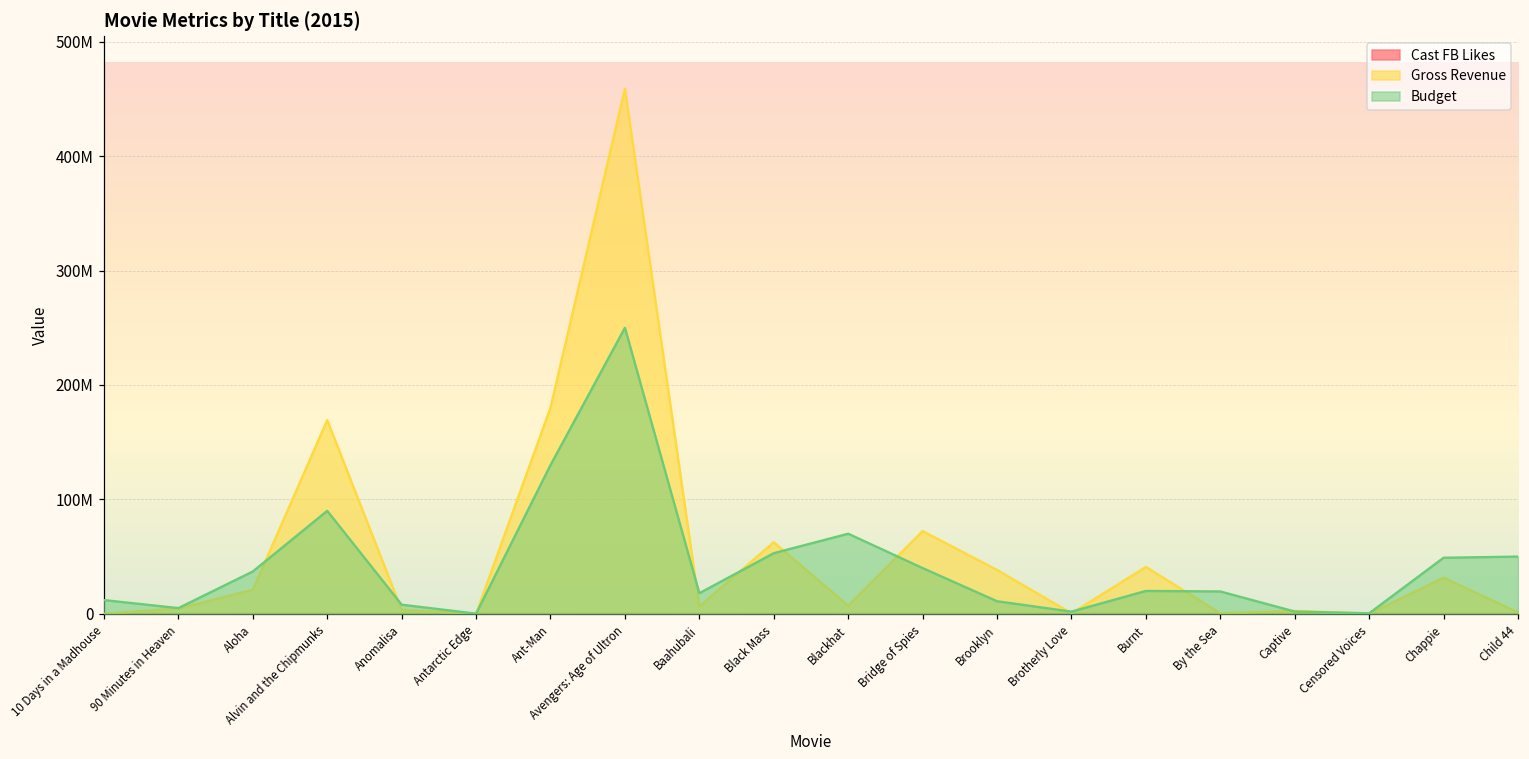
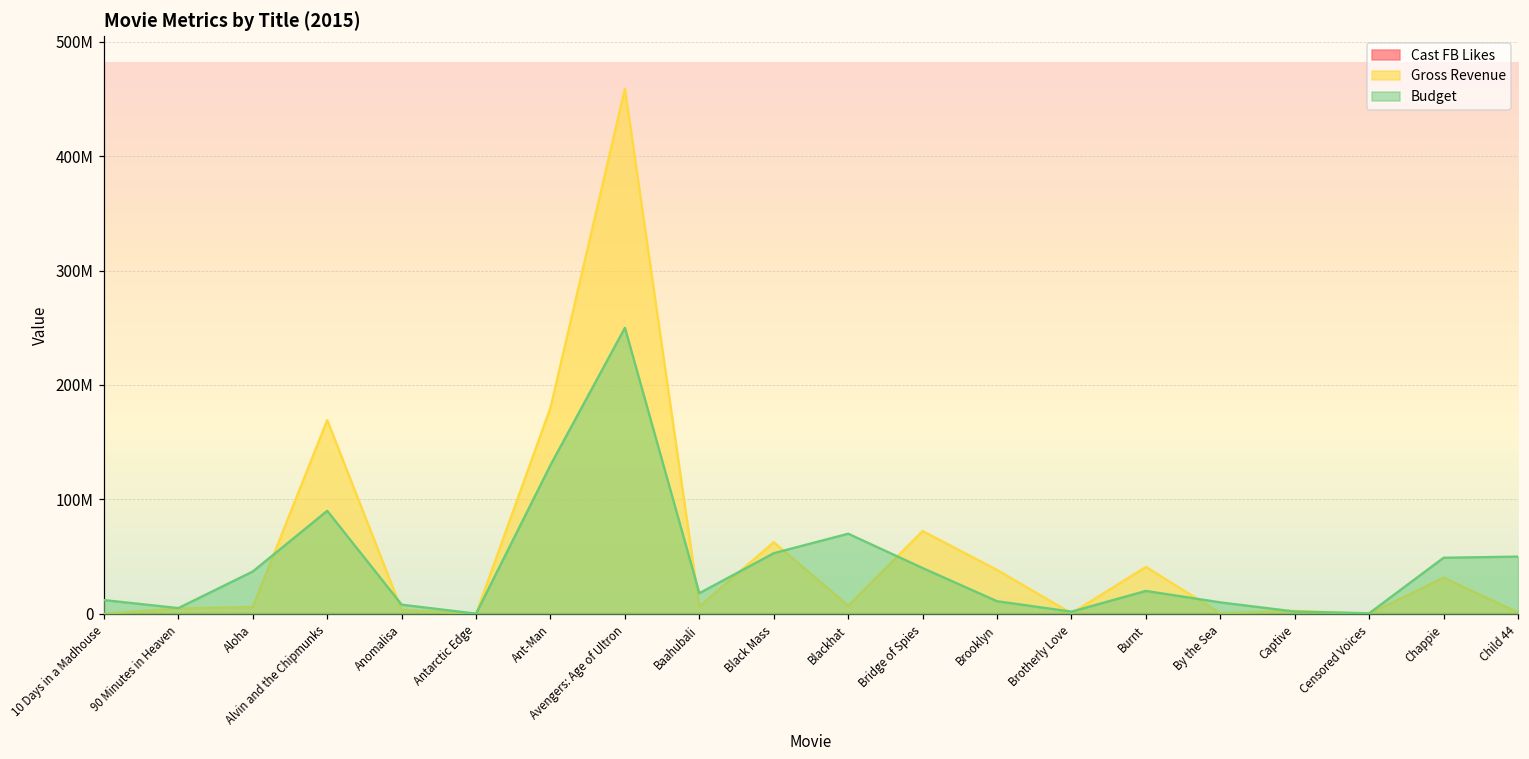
Gross Revenue, Aloha: 21000000 -> 6000000
Budget, By the Sea: 20000000 -> 10000000
